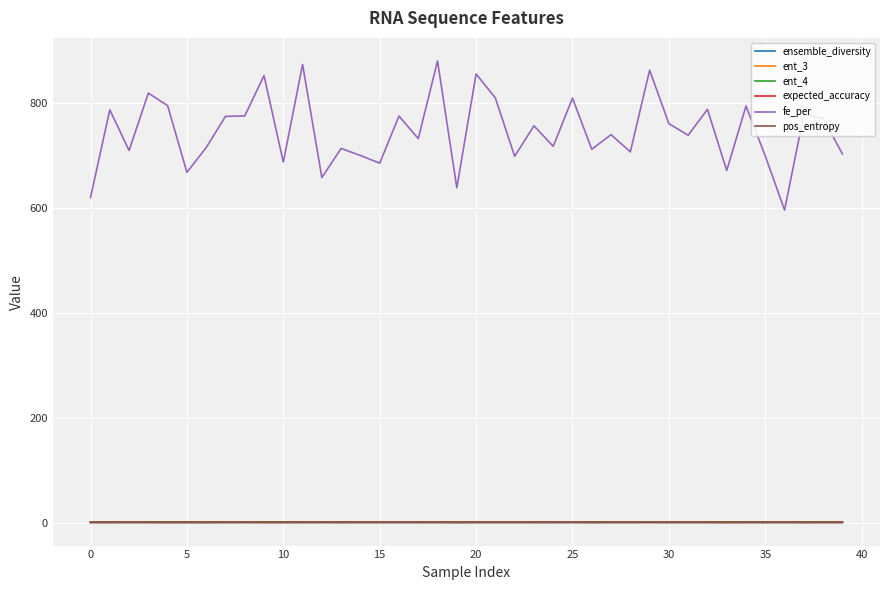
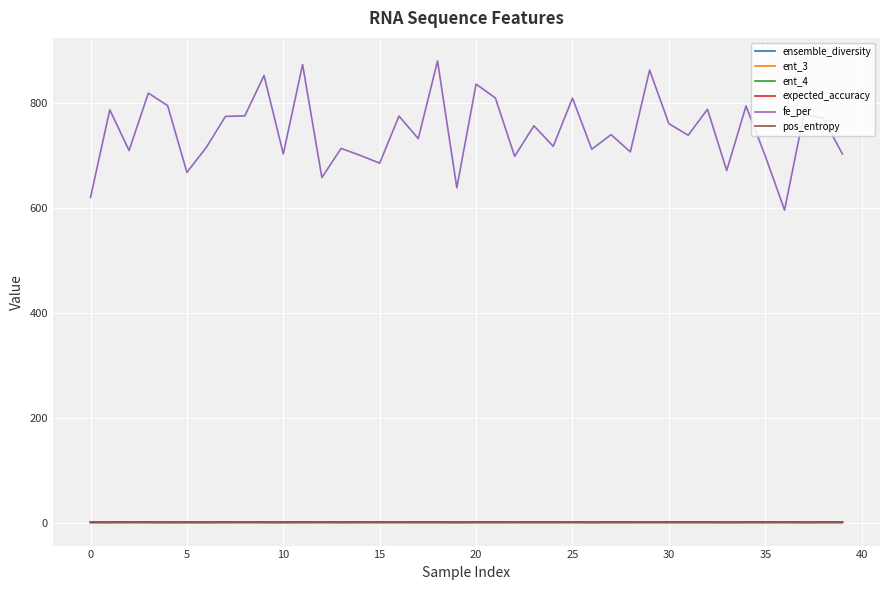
fe_per, 10: 690 -> 700
fe_per, 20: 860 -> 840
